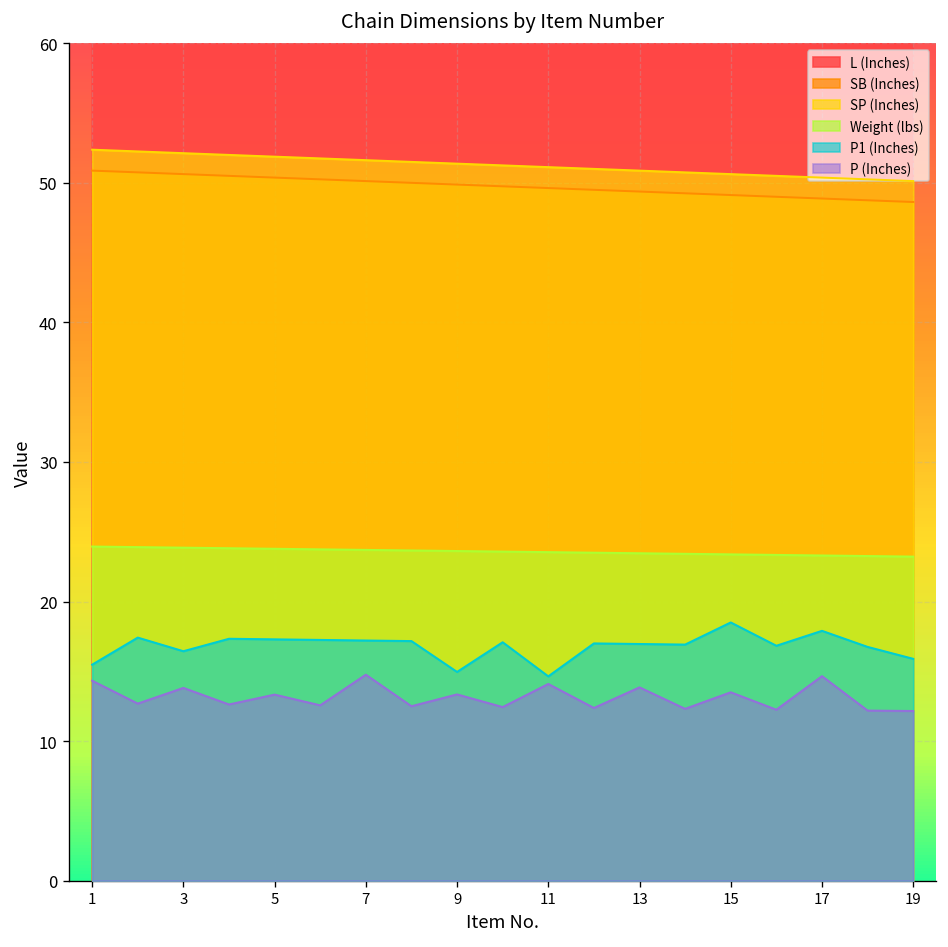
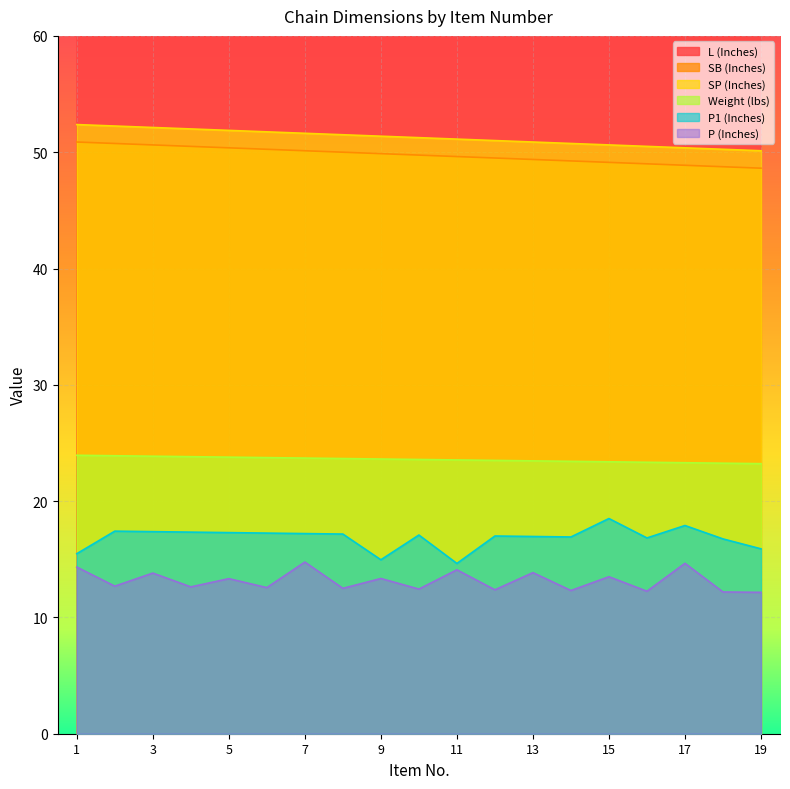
P1 (Inches), 3: 16.4 -> 17.4
